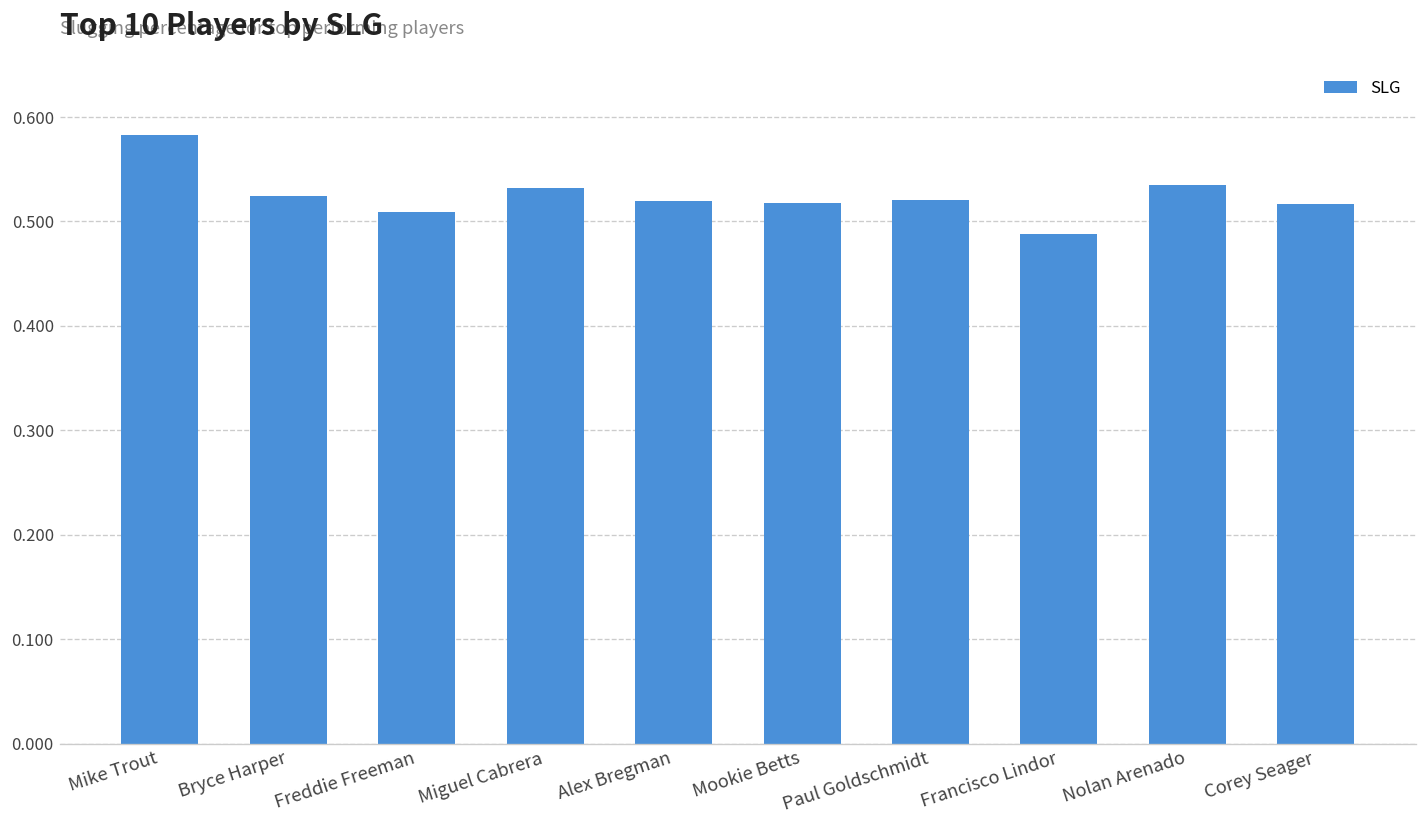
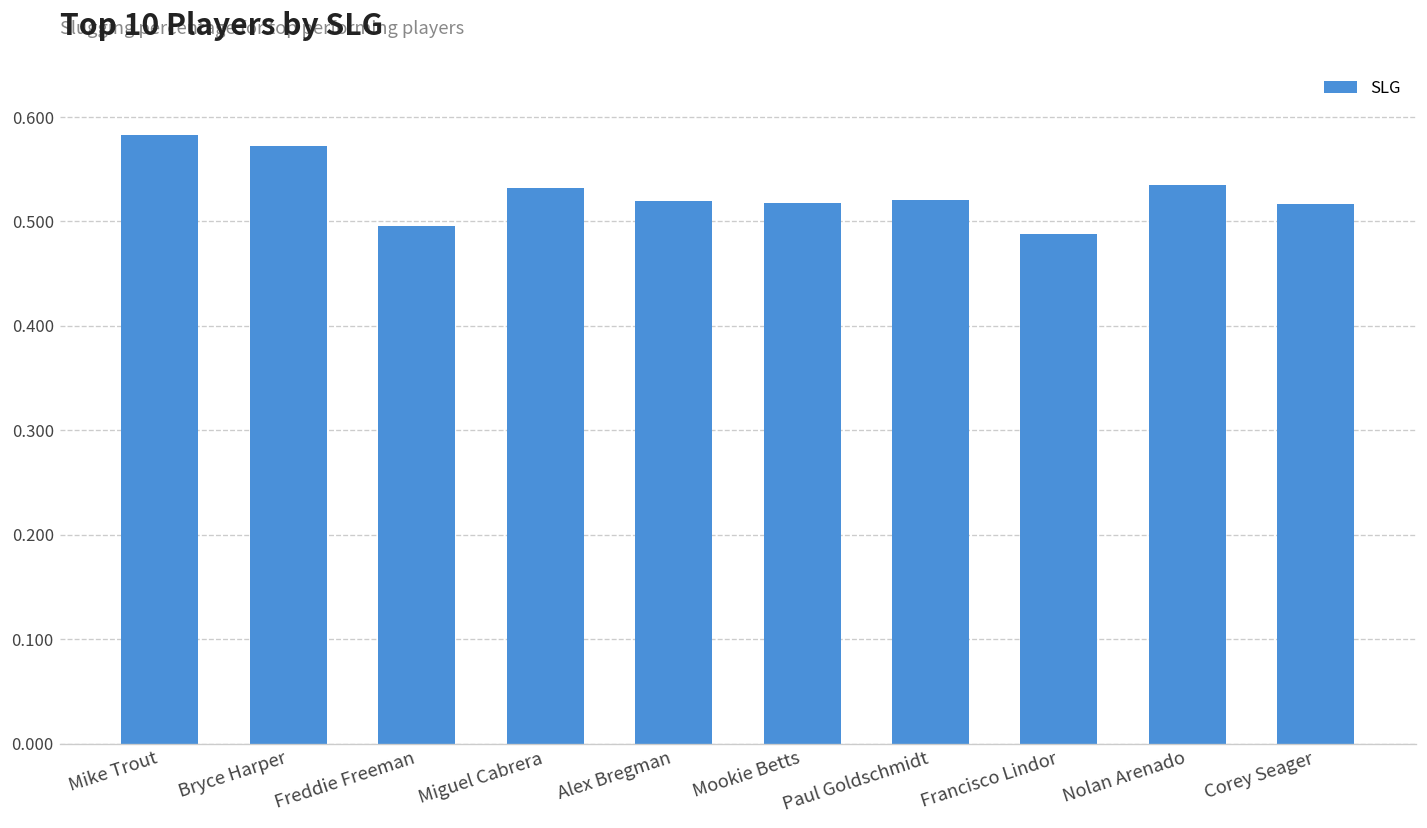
Bryce Harper: 0.52 -> 0.57
Freddie Freeman: 0.51 -> 0.50
